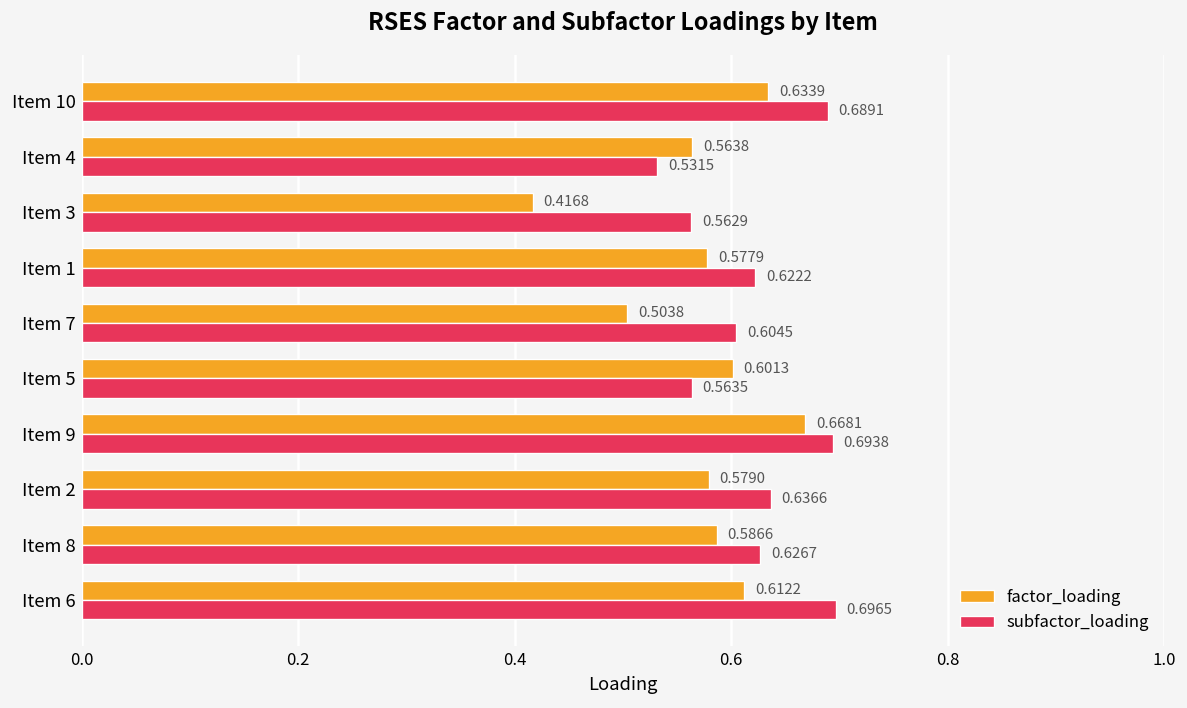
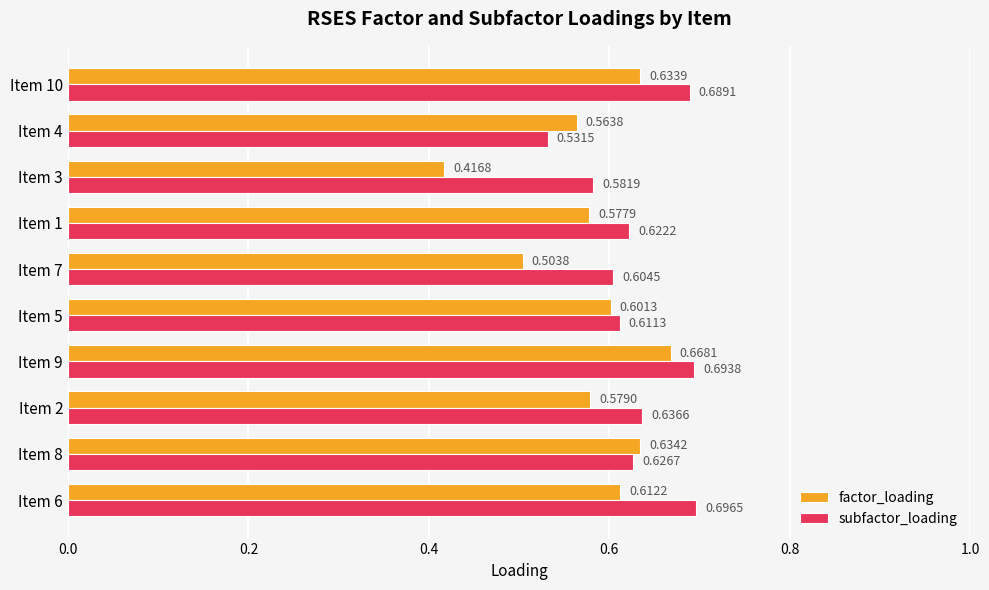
subfactor_loading, Item 3: 0.5629 -> 0.5819
subfactor_loading, Item 5: 0.5635 -> 0.6113
factor_loading, Item 8: 0.5866 -> 0.6342
